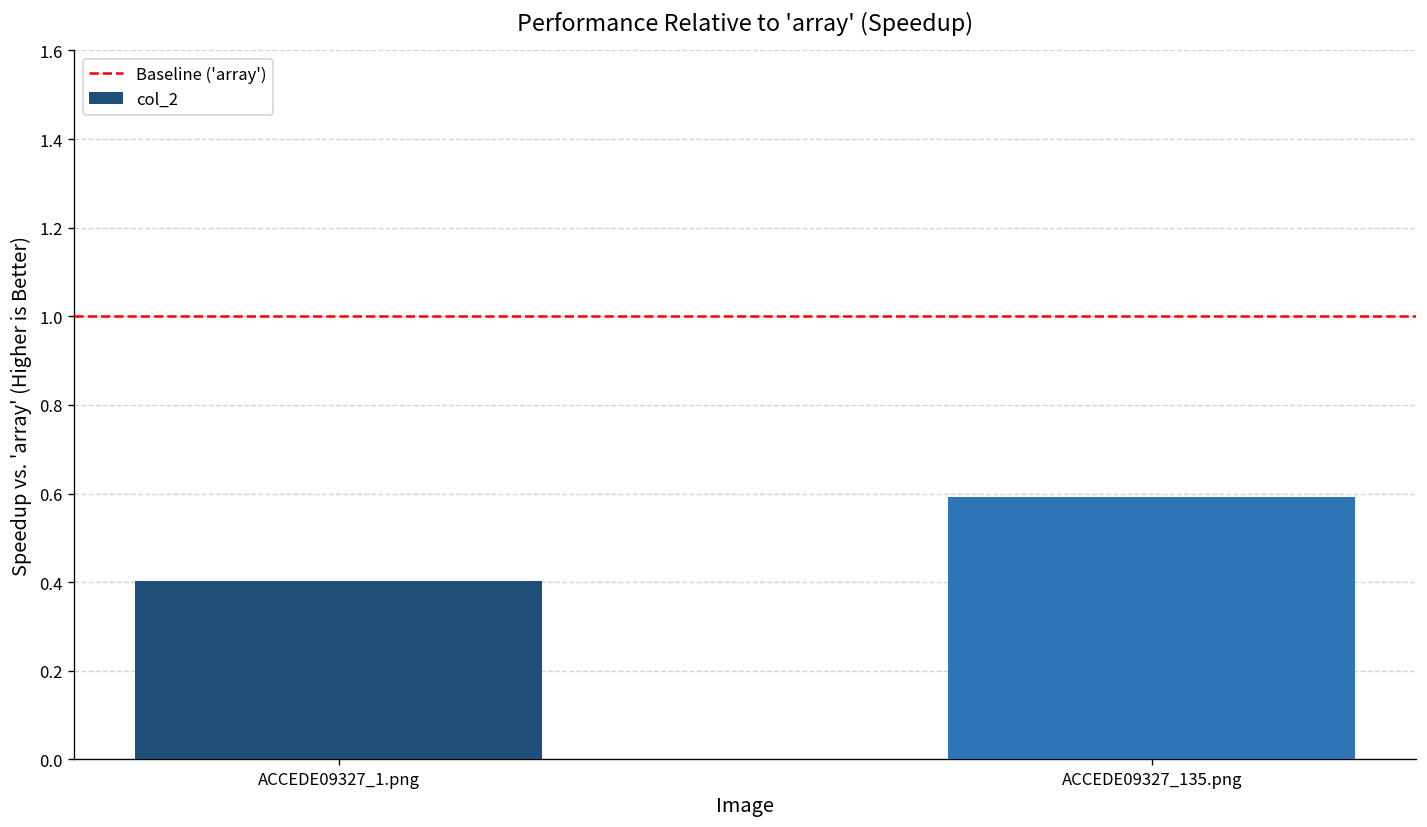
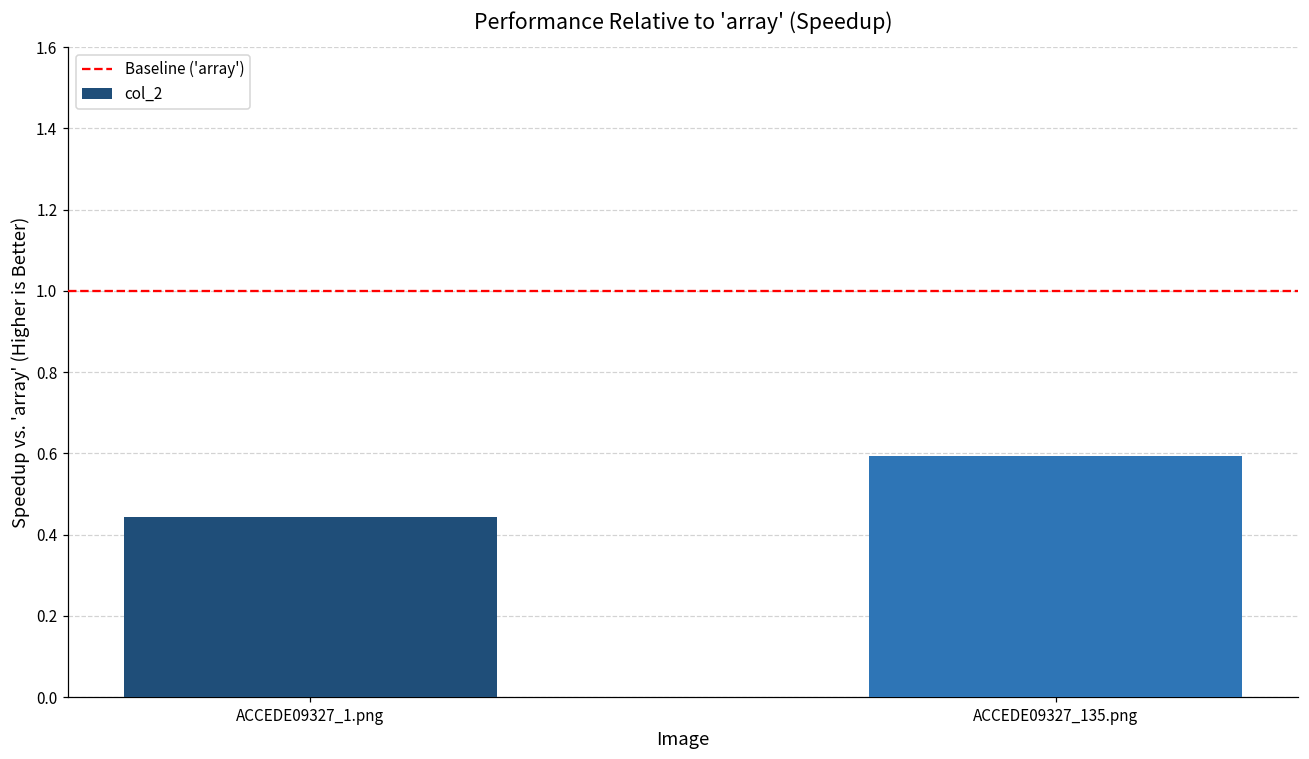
ACCEDE09327_1.png: 0.40 -> 0.44
